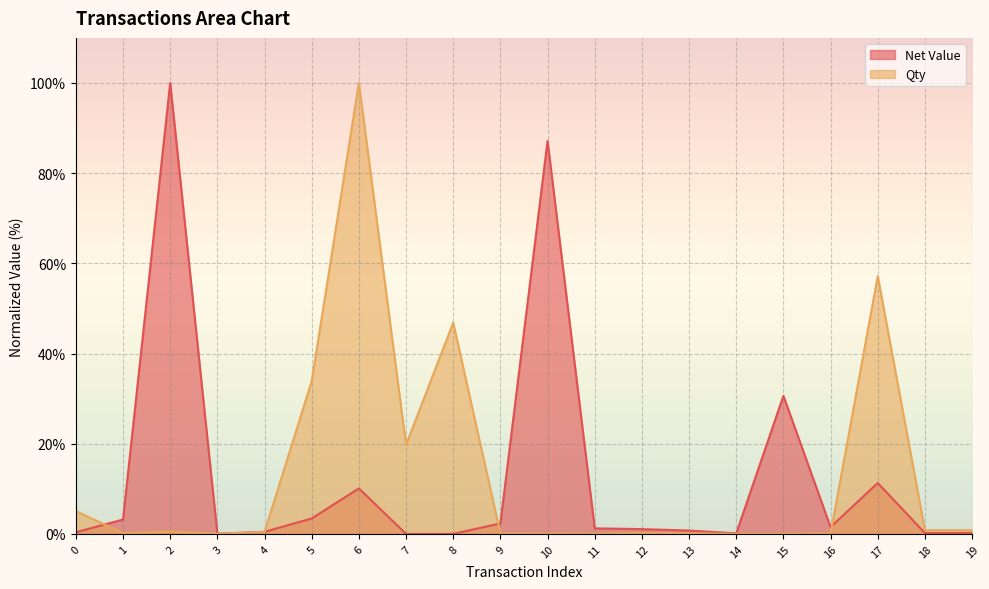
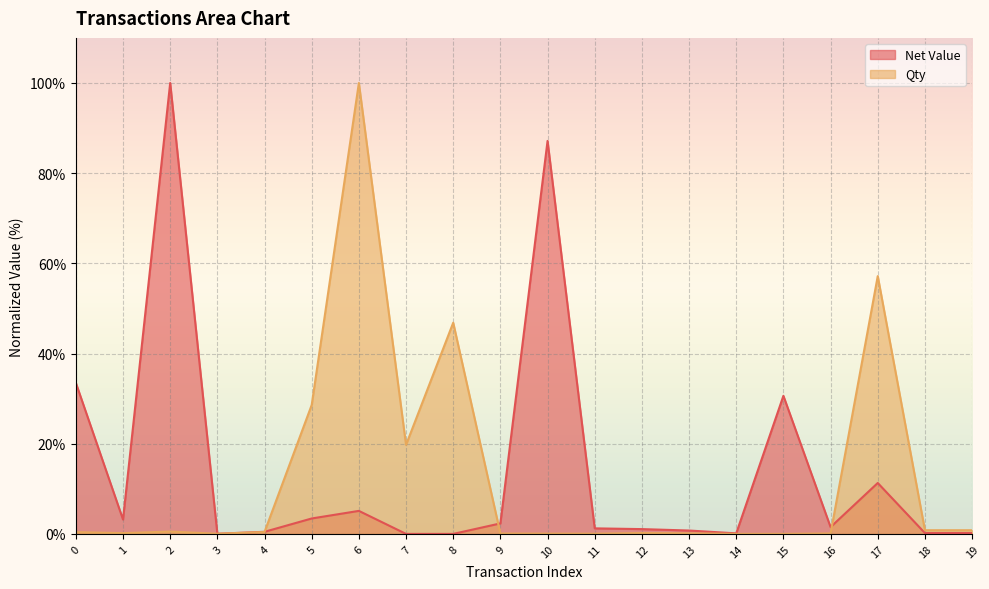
Net Value, 0: 0% -> 34%
Qty, 0: 5% -> 0%
Qty, 5: 34% -> 29%
Net Value, 6: 10% -> 5%
